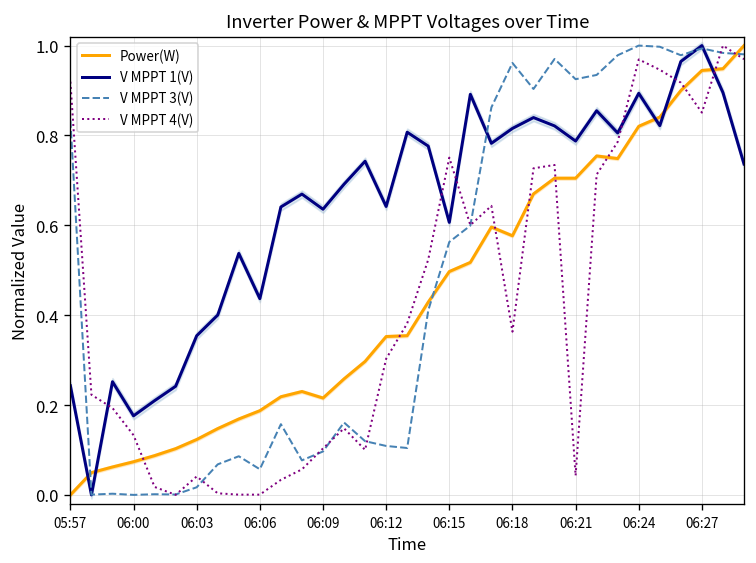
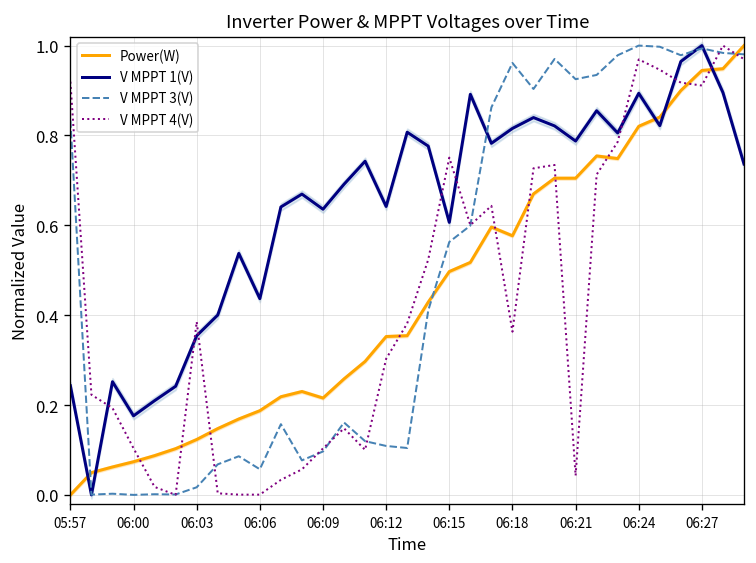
V MPPT 4(V), 06:00: 0.13 -> 0.10
V MPPT 4(V), 06:03: 0.04 -> 0.39
V MPPT 4(V), 06:27: 0.85 -> 0.91
